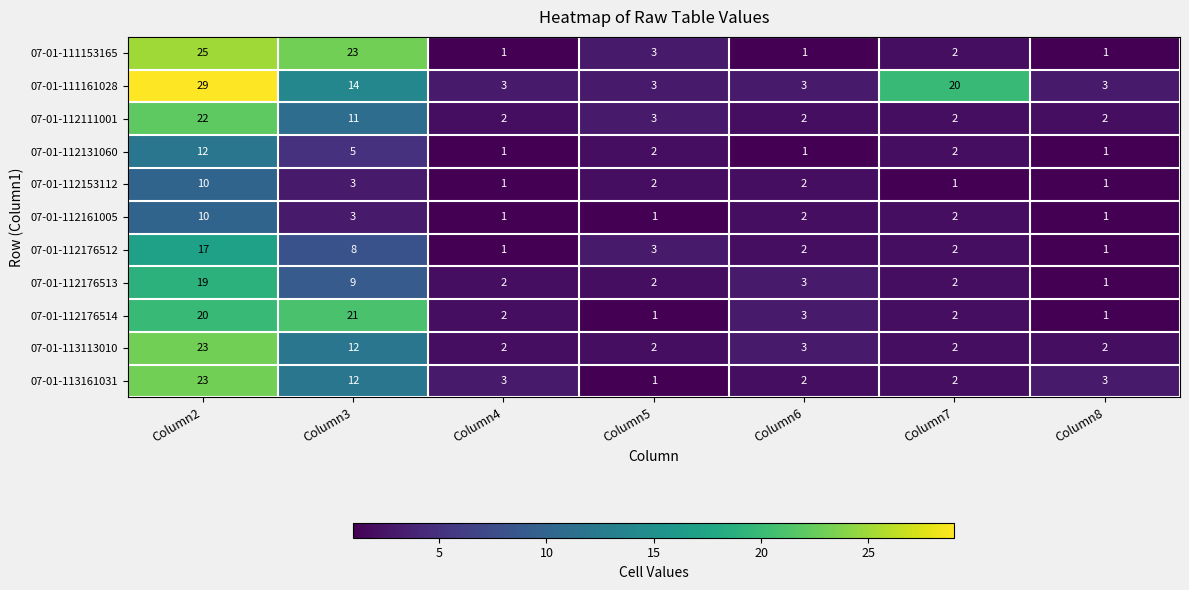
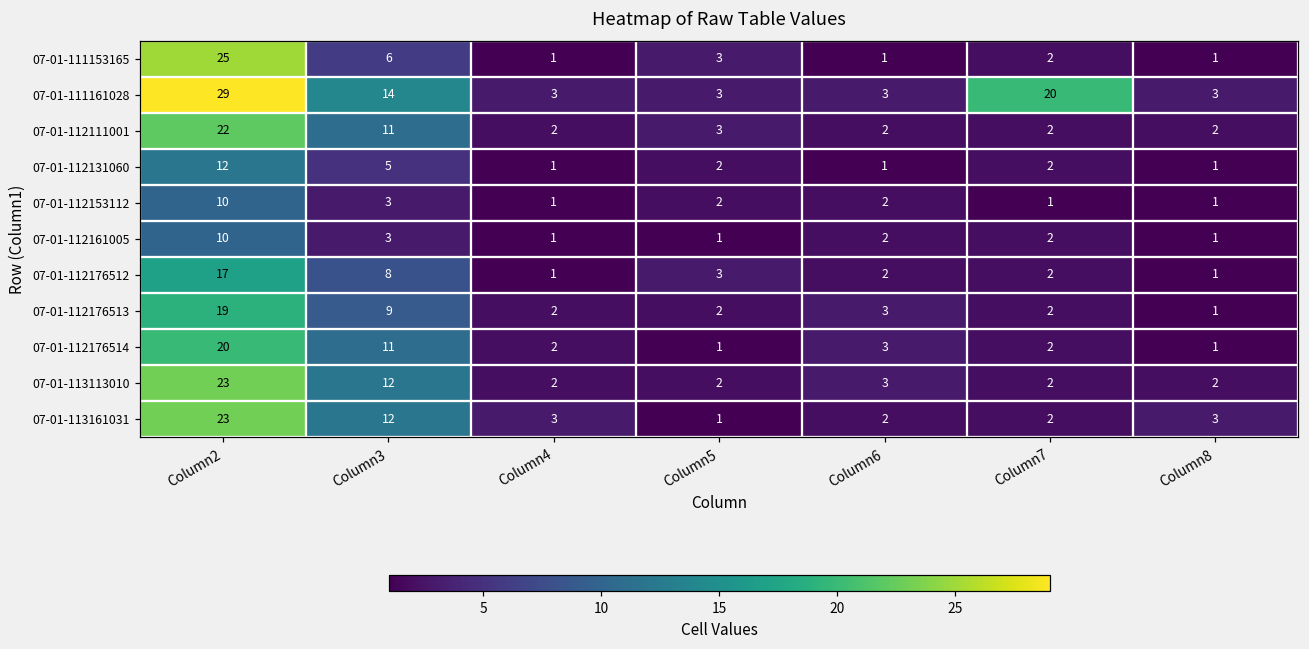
07-01-111153165, Column3: 23 -> 6
07-01-112176514, Column3: 21 -> 11
